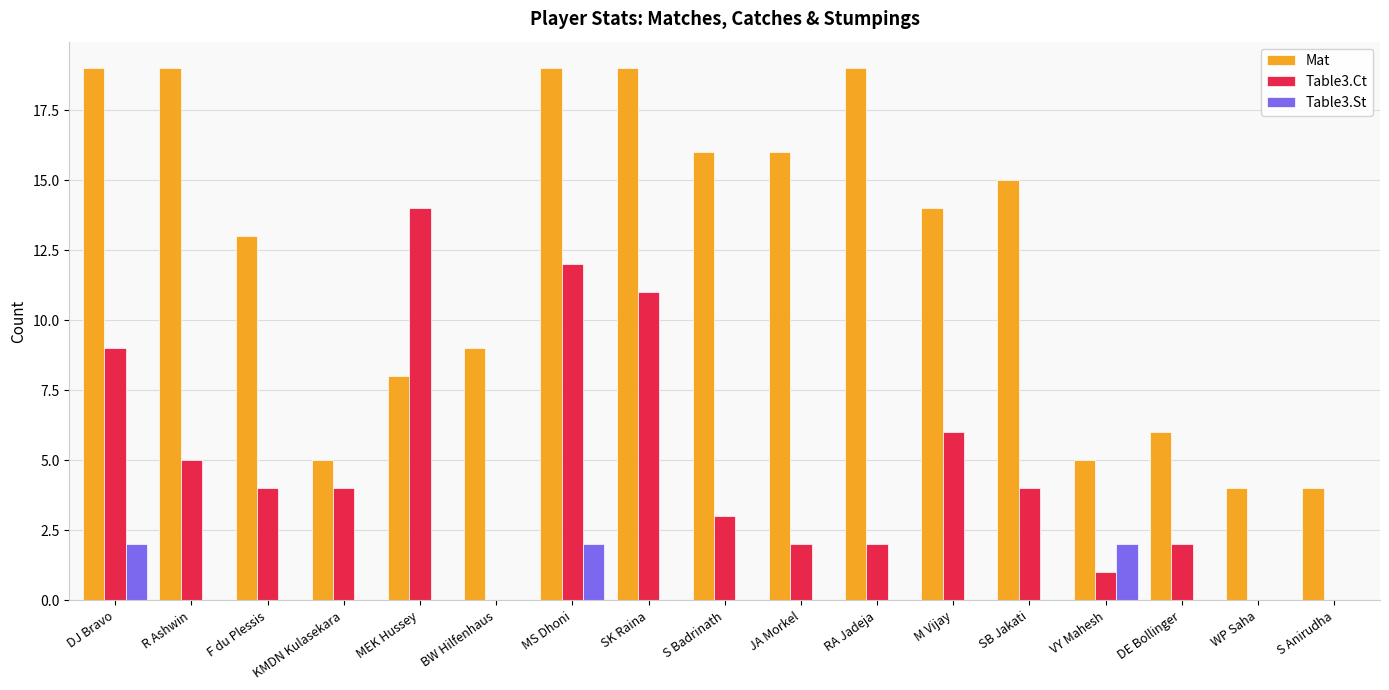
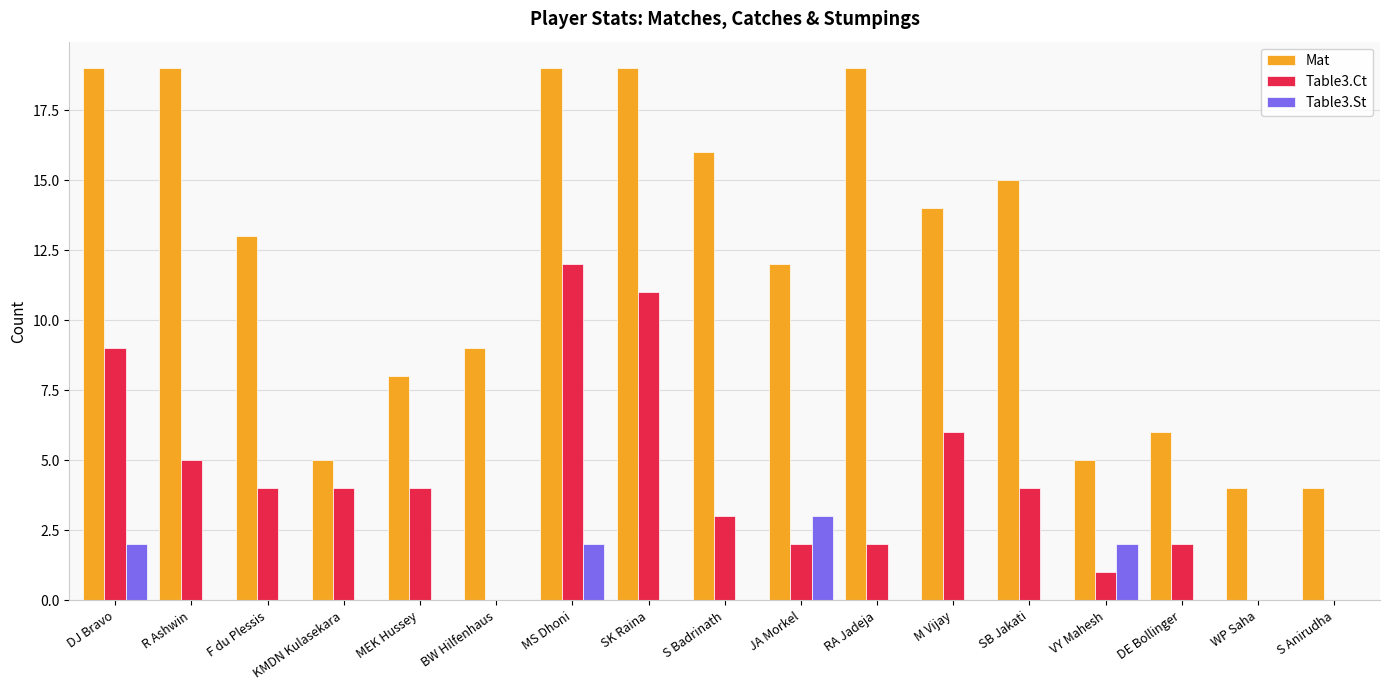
Table3.Ct, MEK Hussey: 14 -> 4
Mat, JA Morkel: 16 -> 12
Table3.St, JA Morkel: 0 -> 3
